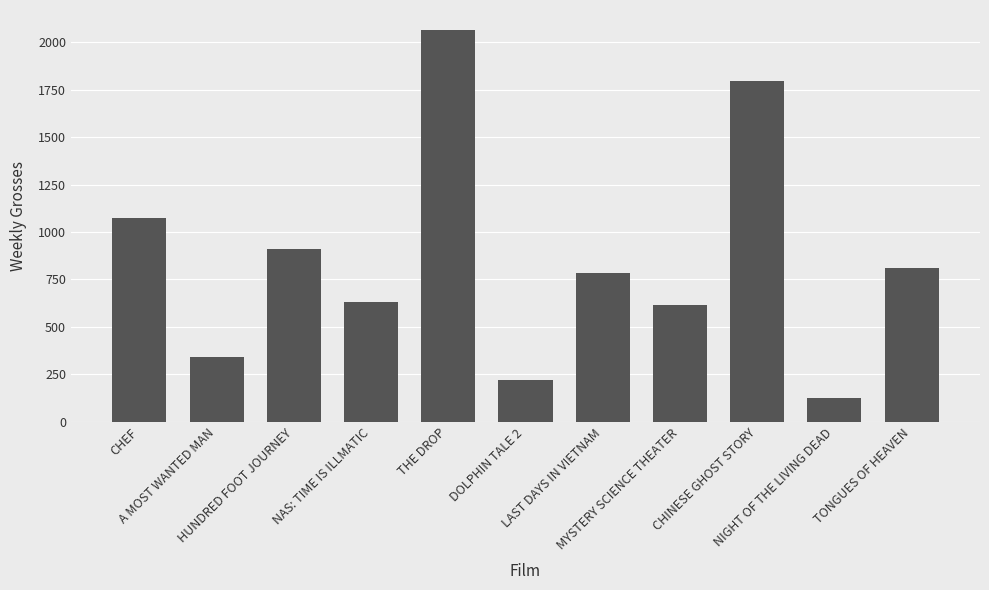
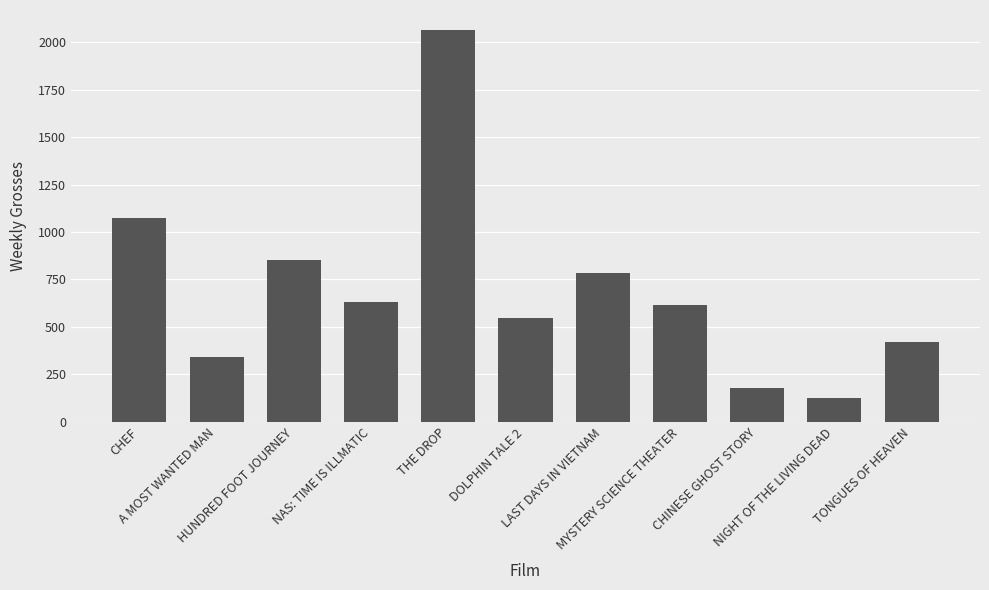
HUNDRED FOOT JOURNEY: 910 -> 850
DOLPHIN TALE 2: 220 -> 550
CHINESE GHOST STORY: 1800 -> 180
TONGUES OF HEAVEN: 810 -> 420
